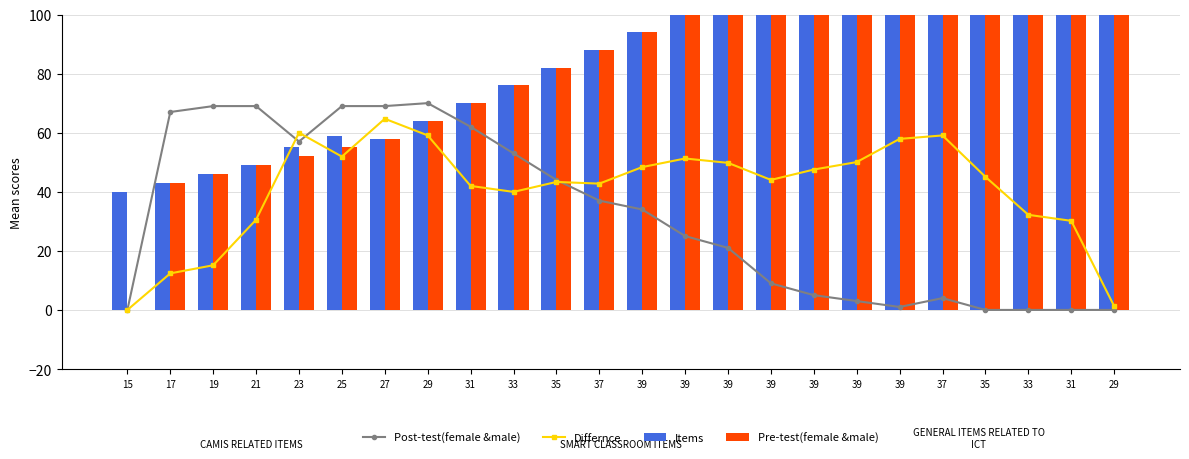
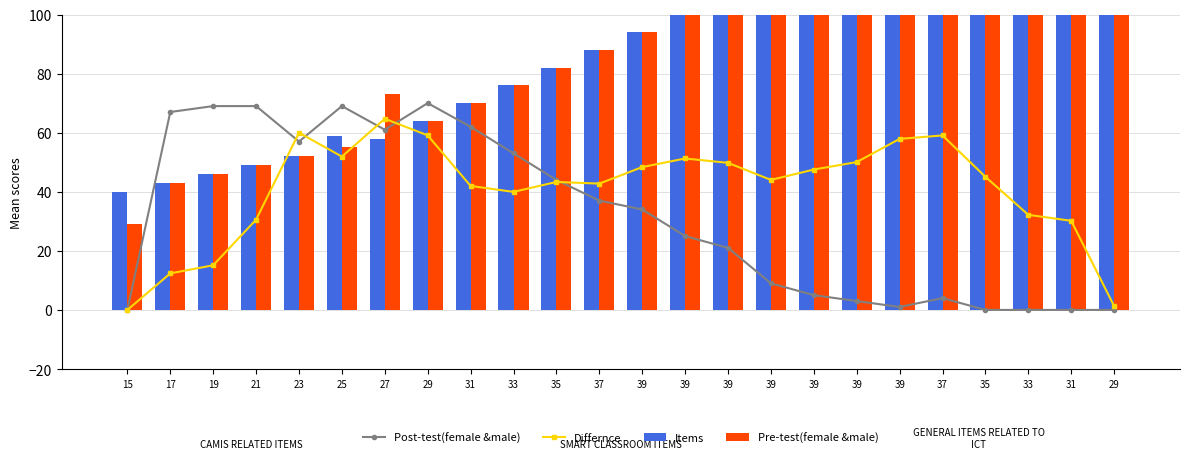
Pre-test(female &male), 15: 0 -> 29
Items, 23: 55 -> 52
Post-test(female &male), 27: 69 -> 61
Pre-test(female &male), 27: 58 -> 73
